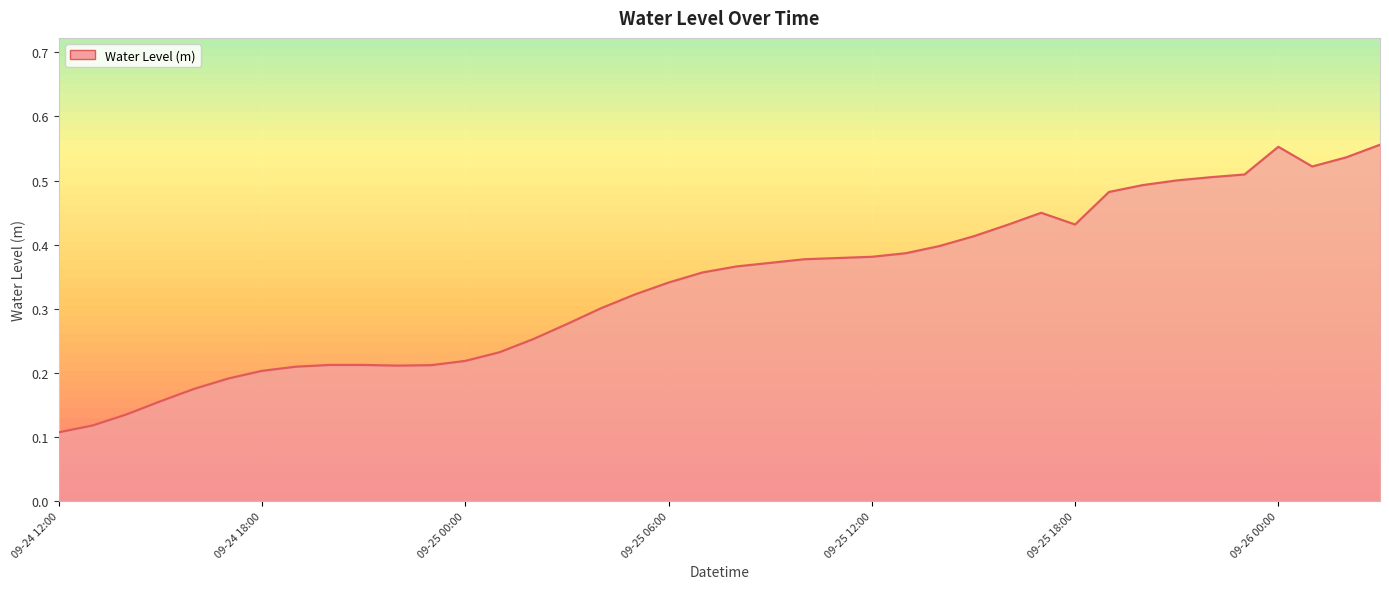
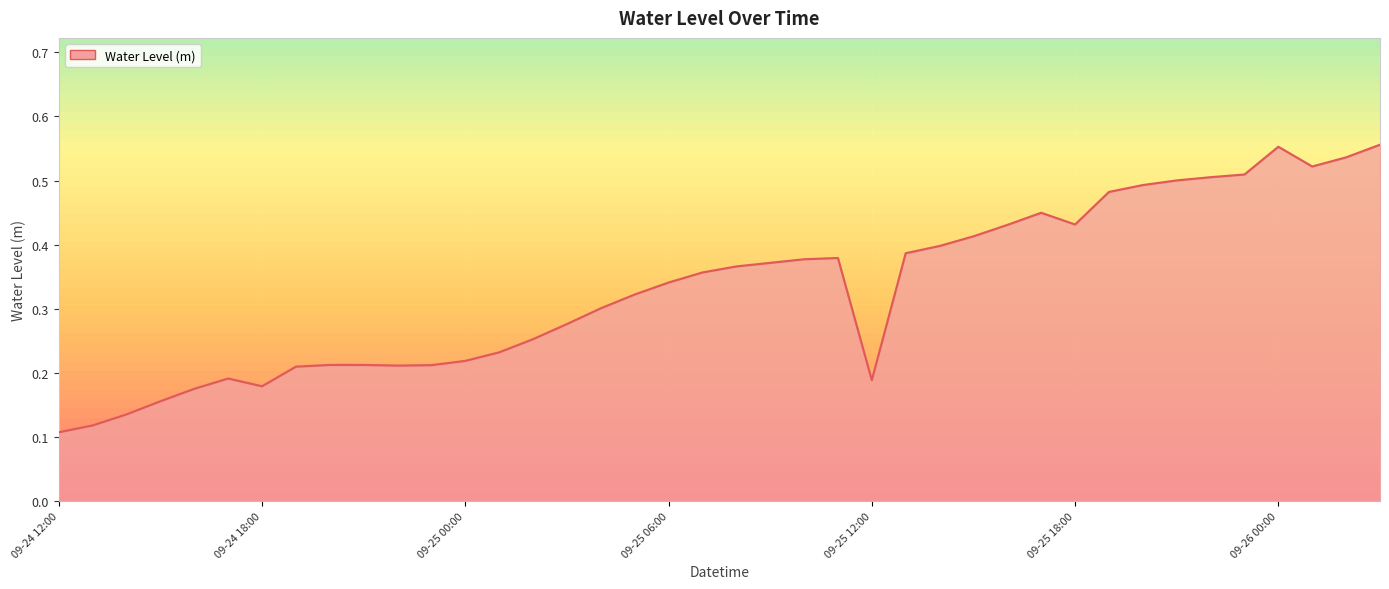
09-24 18:00: 0.20 -> 0.18
09-25 12:00: 0.38 -> 0.19
